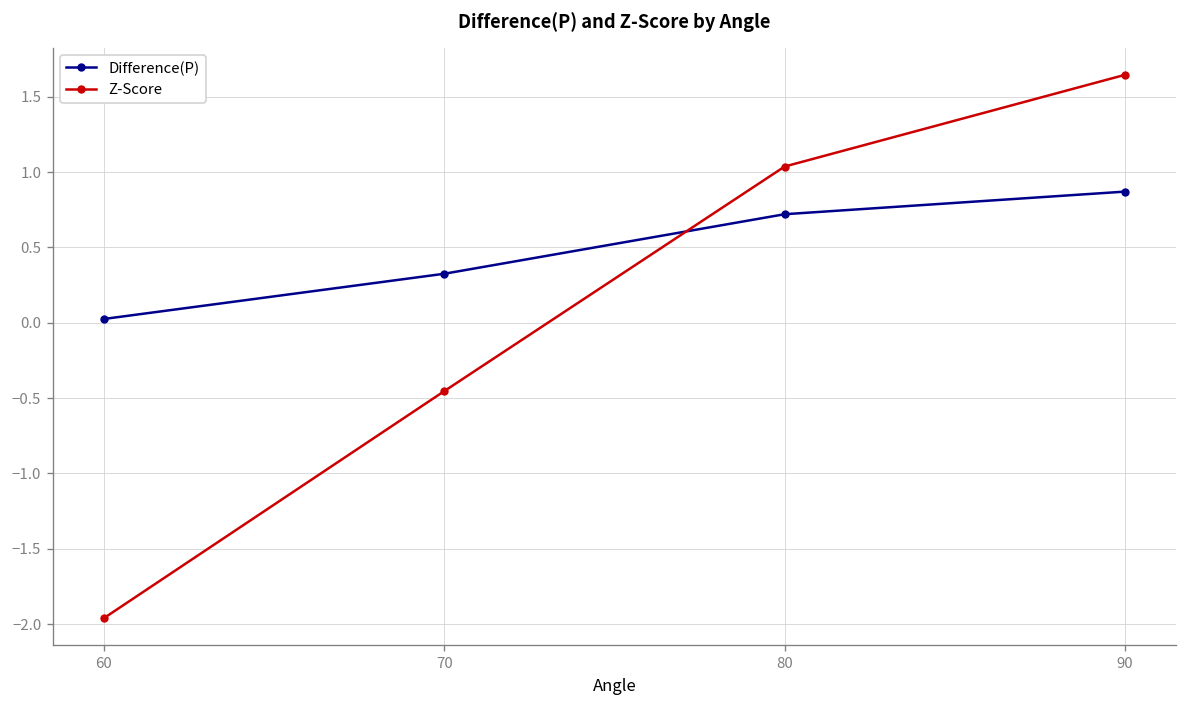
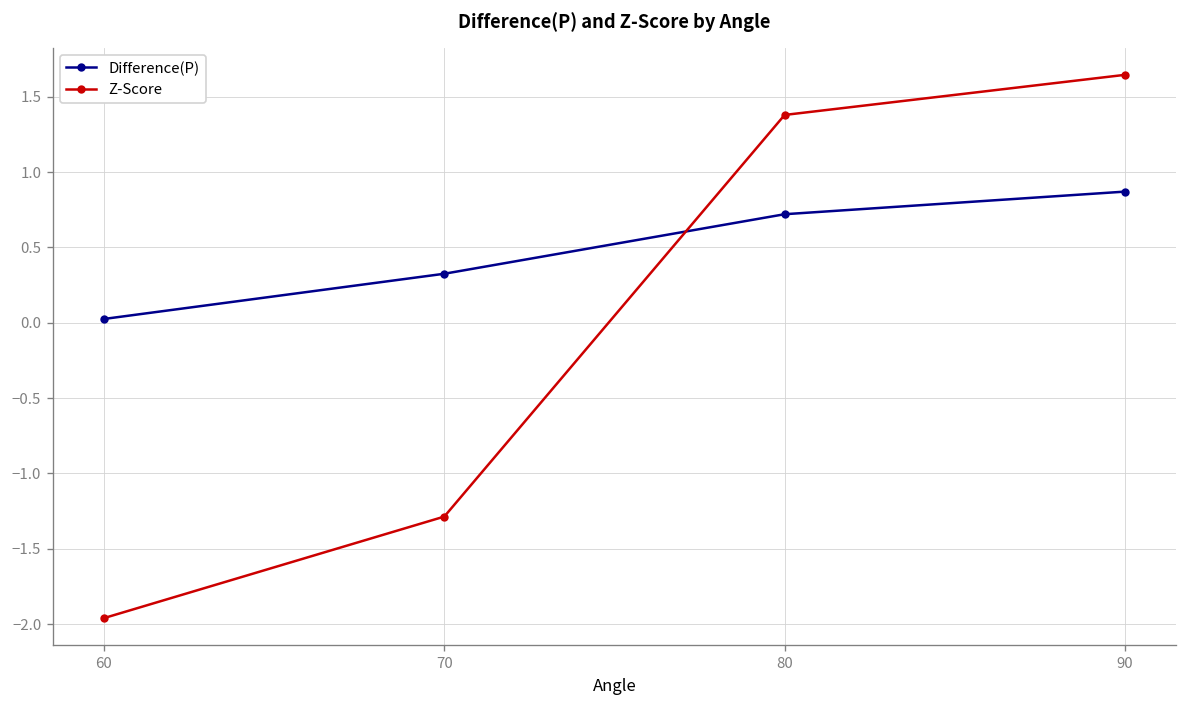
Z-Score, 70: -0.45 -> -1.29
Z-Score, 80: 1.04 -> 1.38
